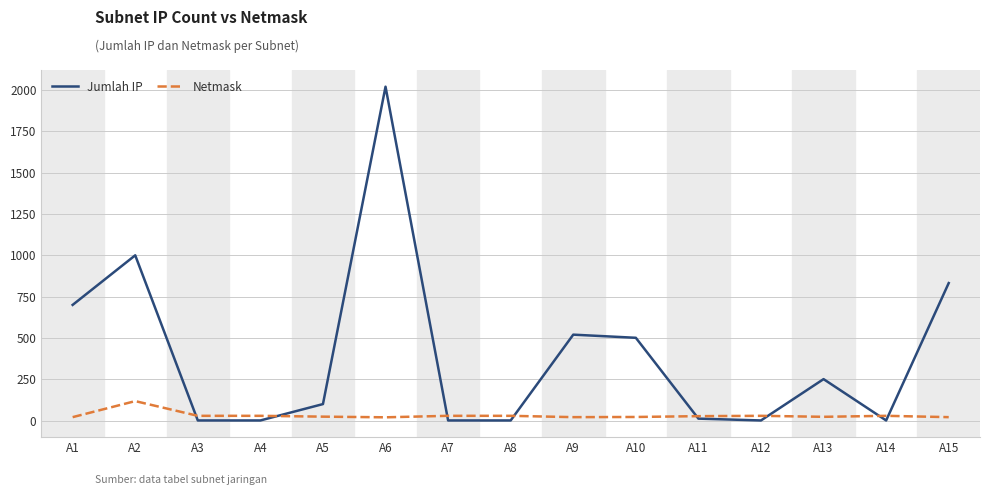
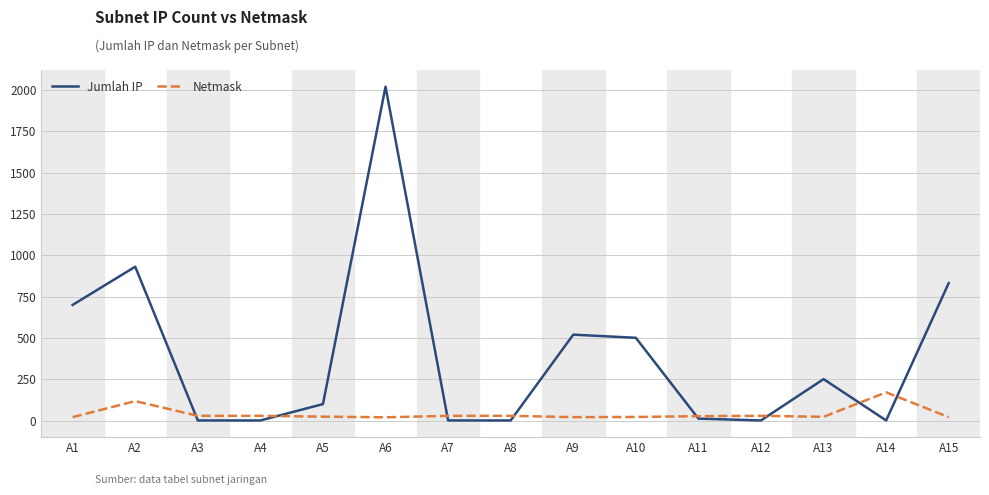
Jumlah IP, A2: 1000 -> 930
Netmask, A14: 30 -> 170
